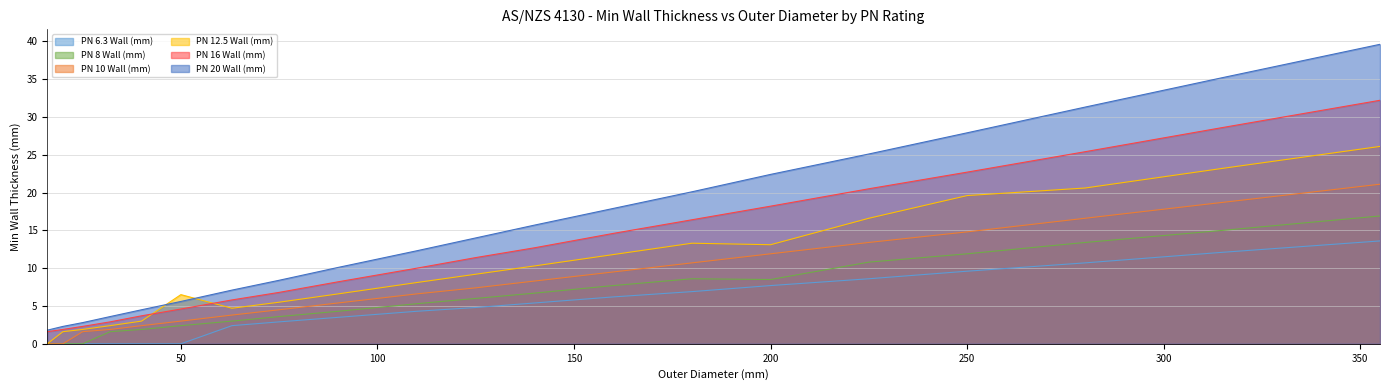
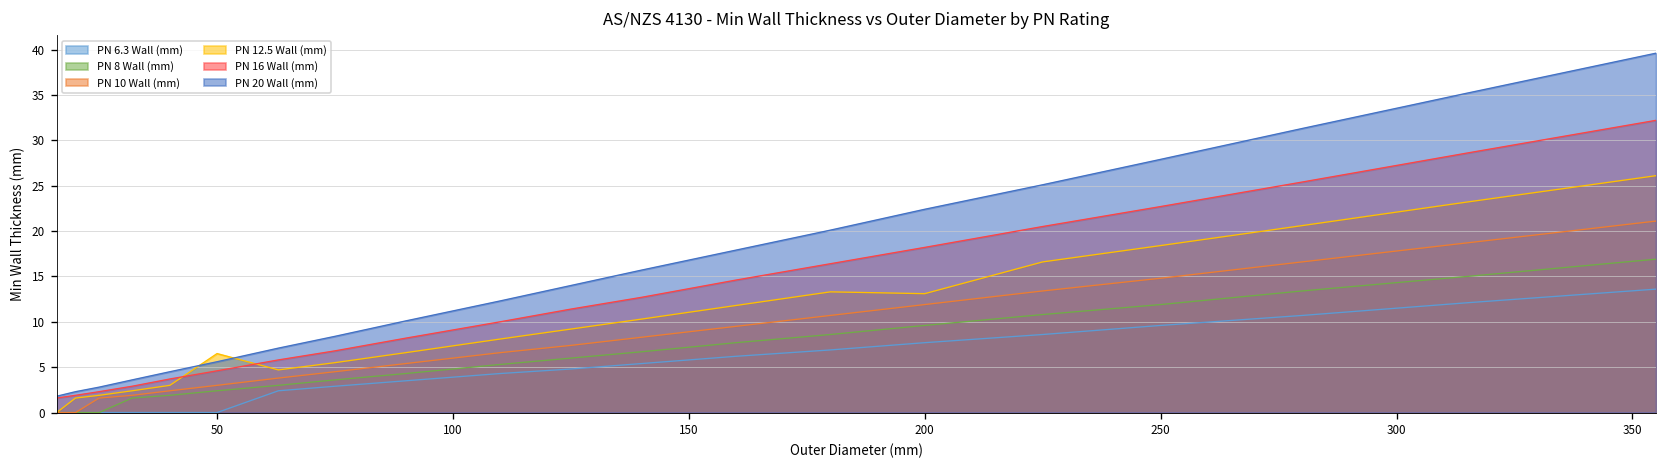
PN 8 Wall (mm), 200: 9 -> 10
PN 12.5 Wall (mm), 250: 20 -> 18
